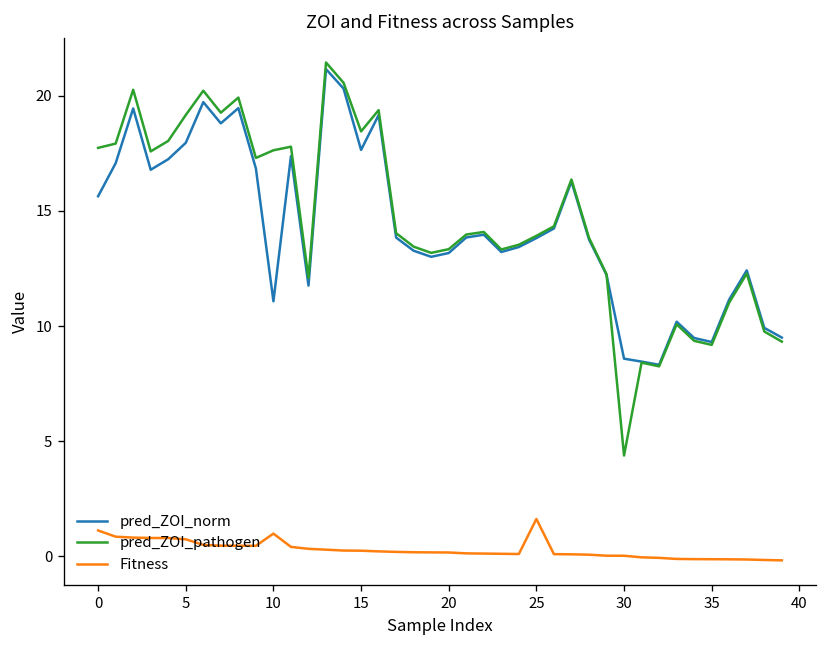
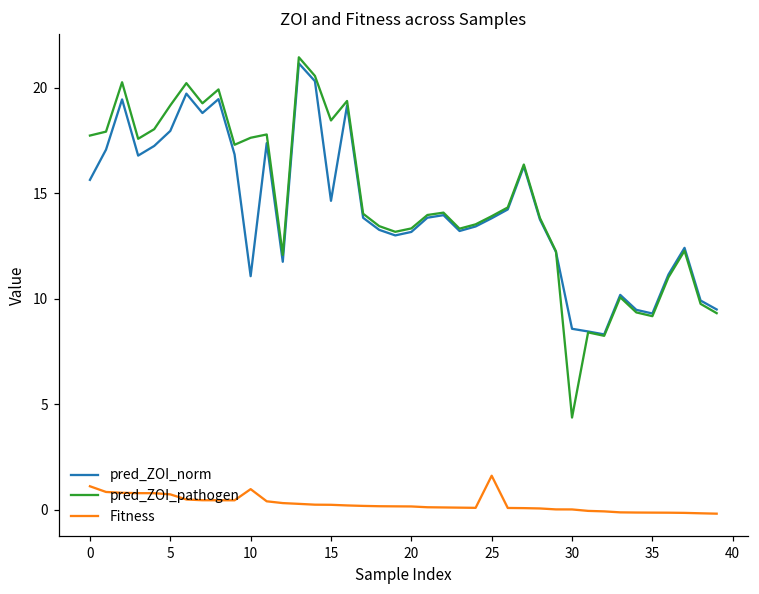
pred_ZOI_norm, 15: 17.7 -> 14.6
